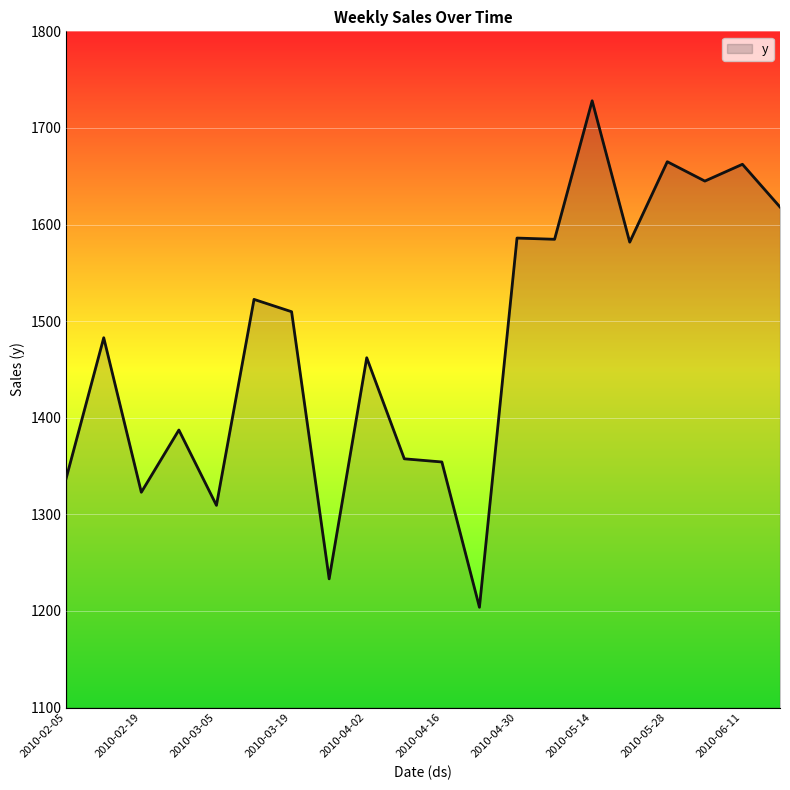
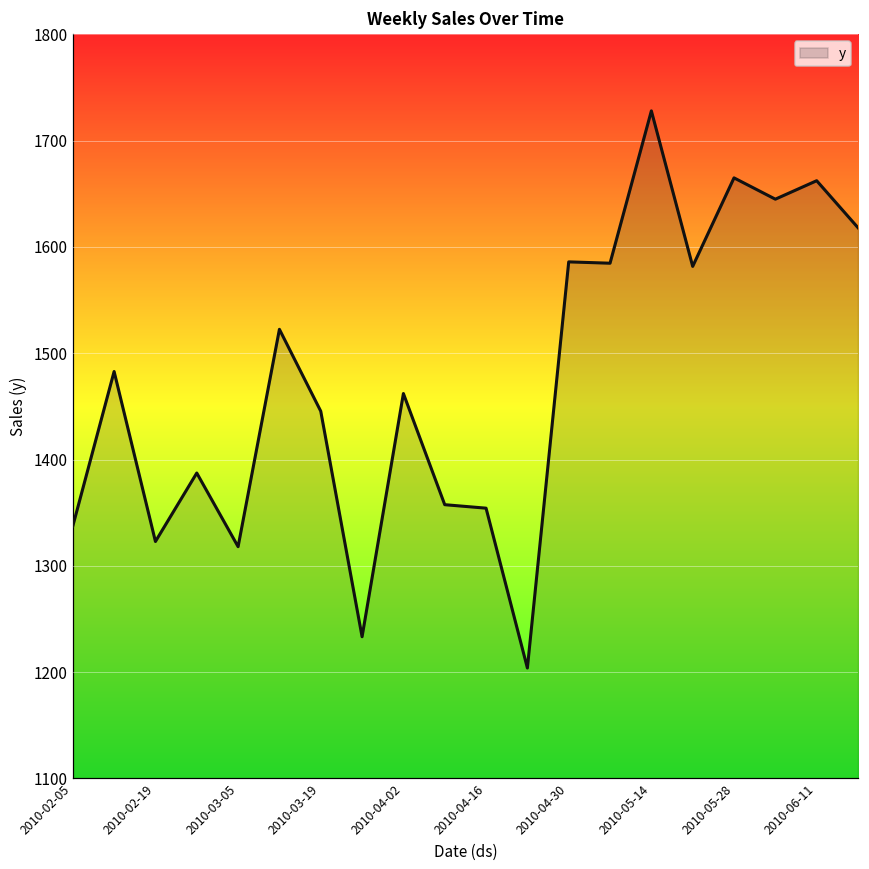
2010-03-05: 1310 -> 1320
2010-03-19: 1510 -> 1450
